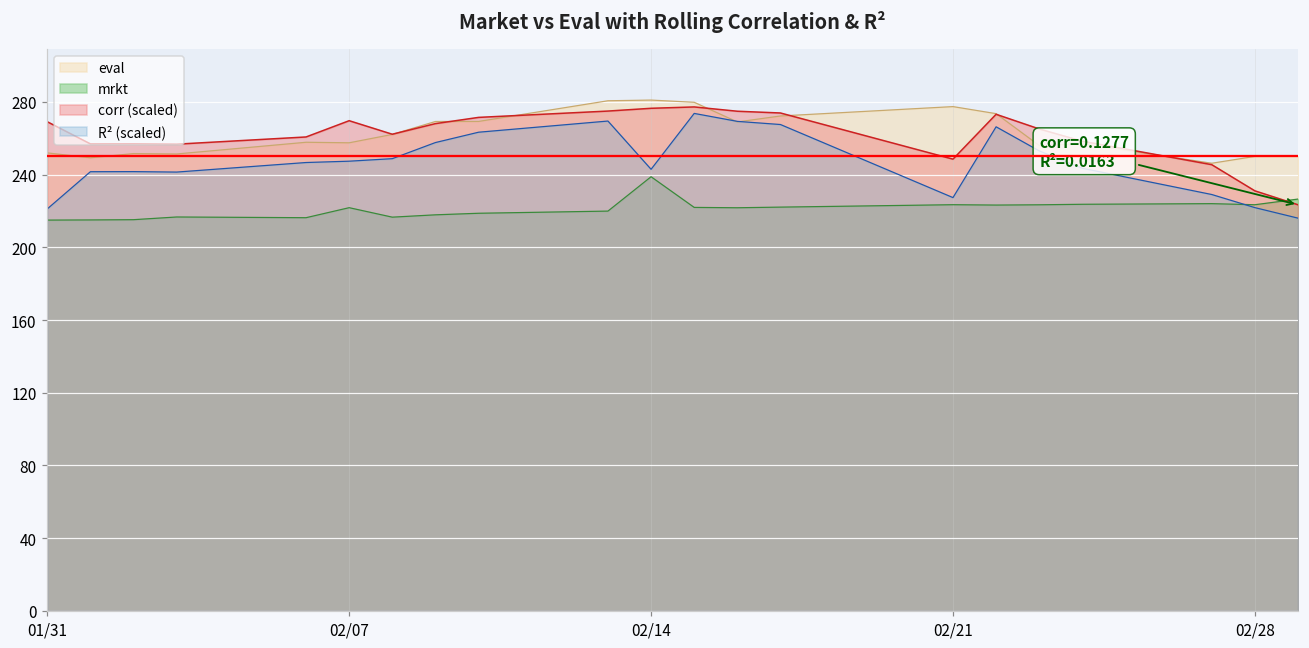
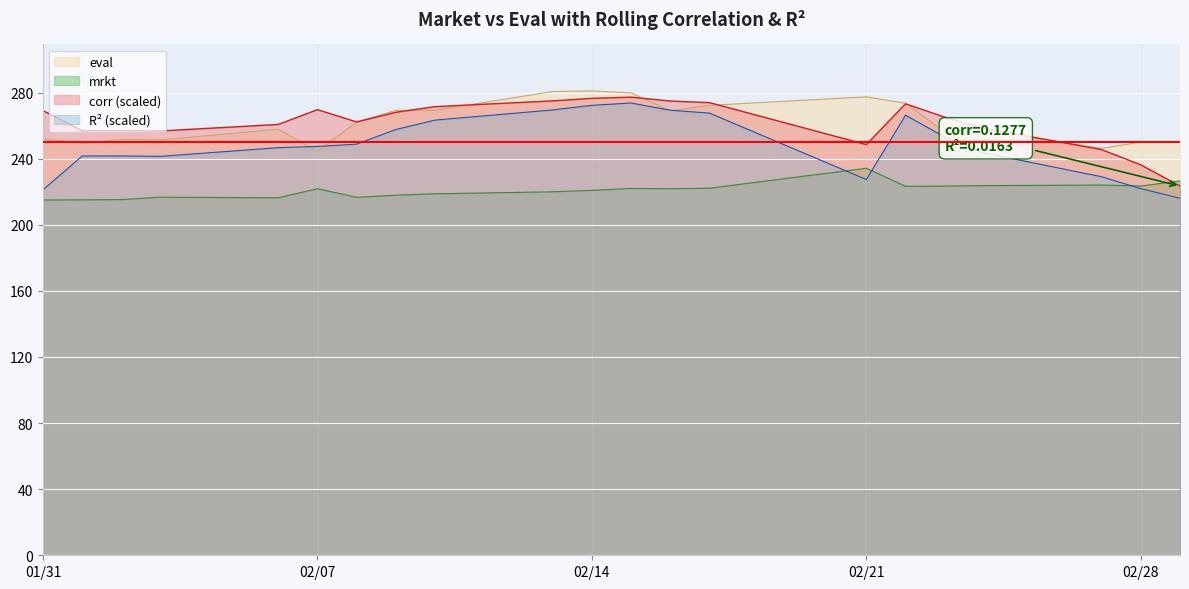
eval, 02/07: 257 -> 244
mrkt, 02/14: 239 -> 221
R² (scaled), 02/14: 243 -> 272
mrkt, 02/21: 223 -> 234
corr (scaled), 02/28: 231 -> 236
